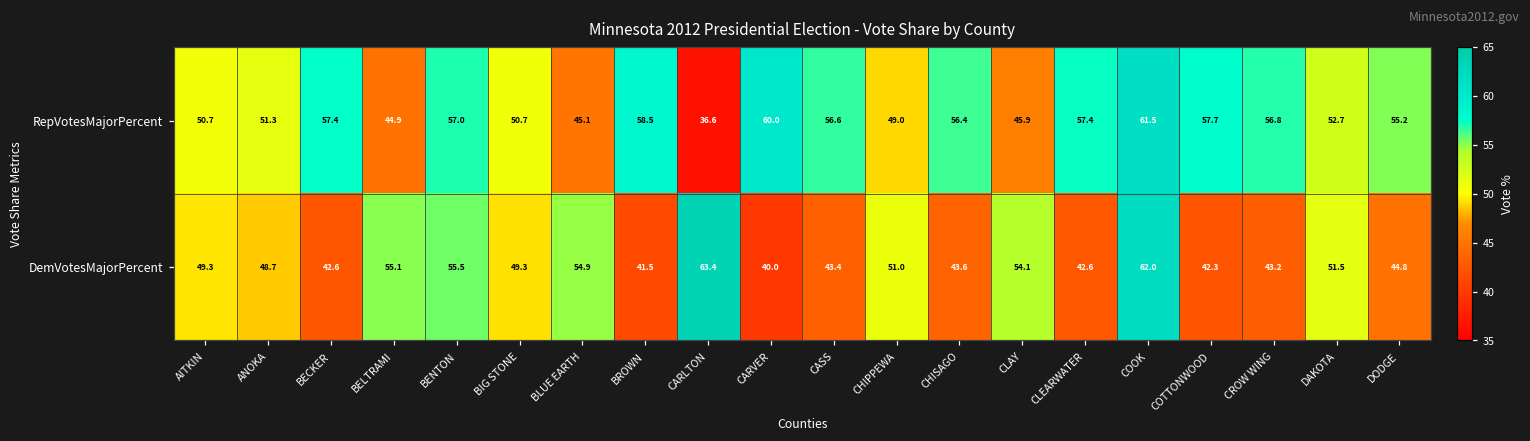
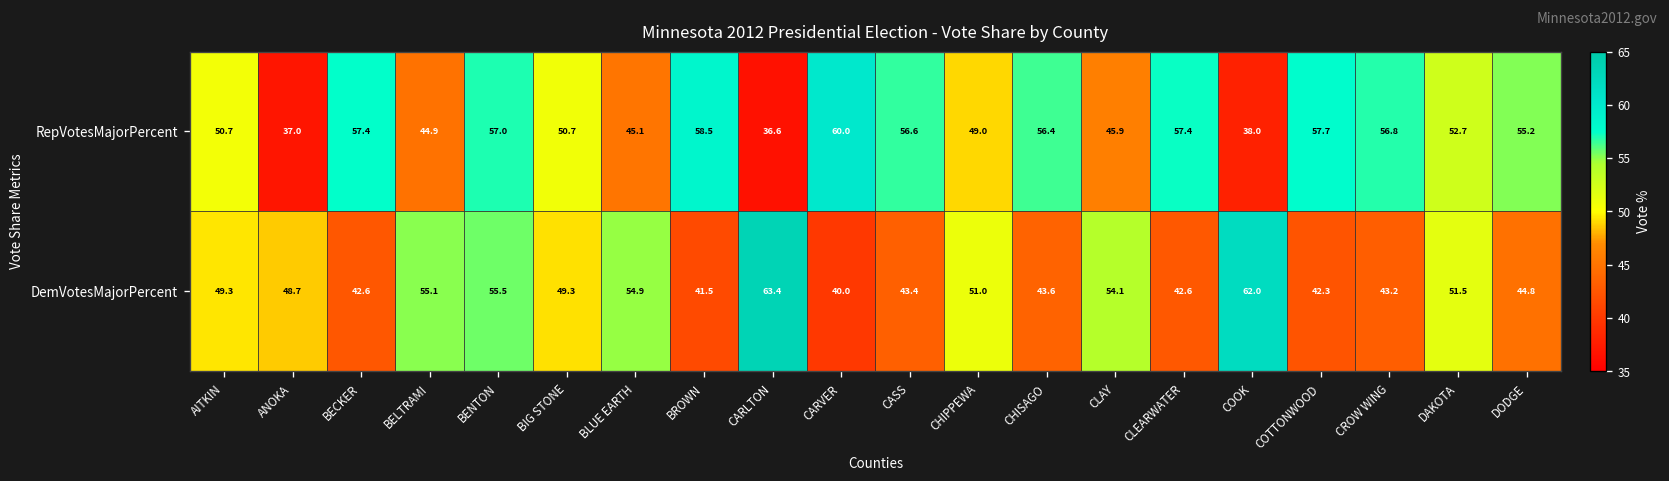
RepVotesMajorPercent, ANOKA: 51.3 -> 37.0
RepVotesMajorPercent, COOK: 61.5 -> 38.0
